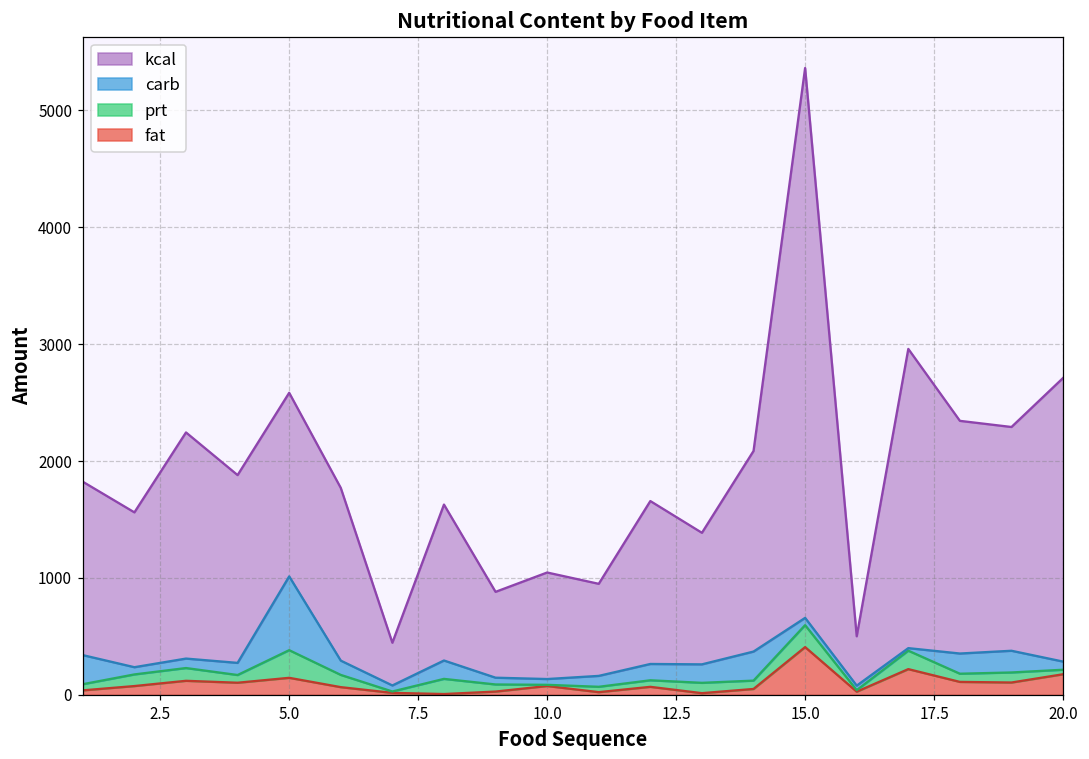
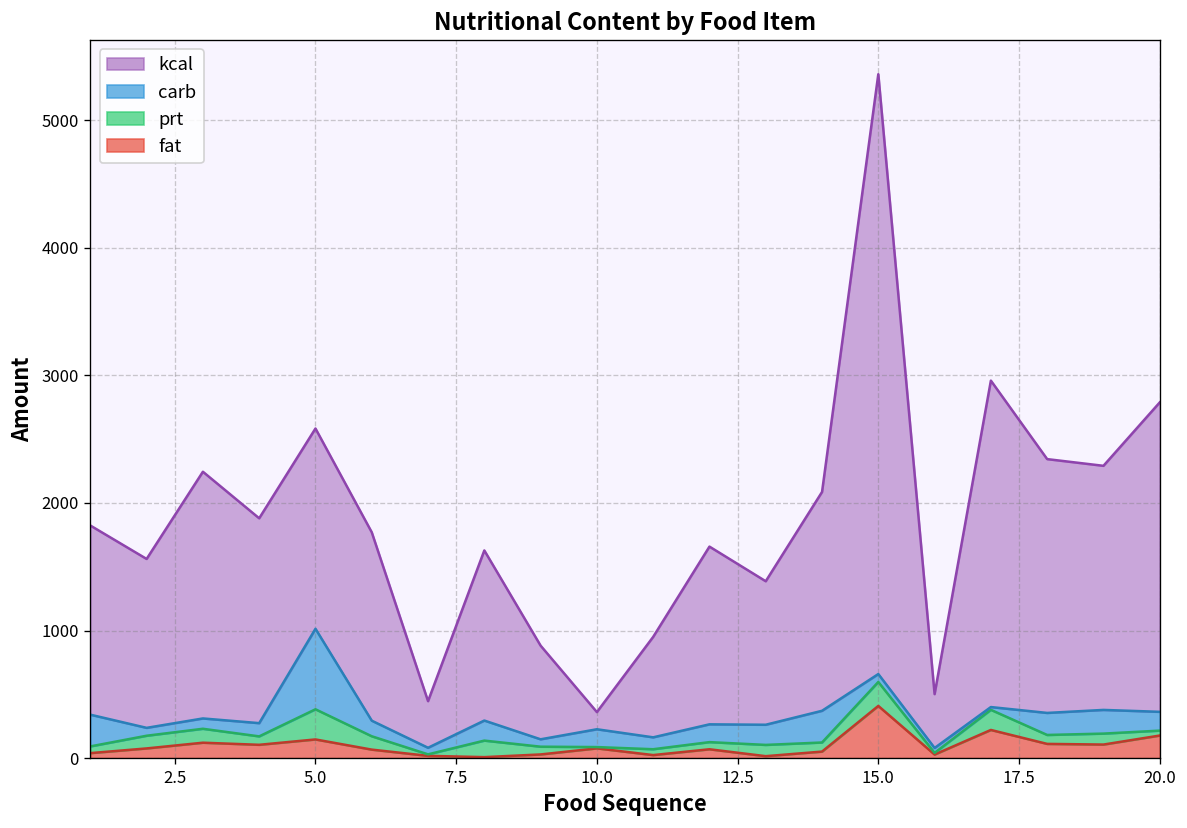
carb, 10.0: 50 -> 140
kcal, 10.0: 910 -> 130
carb, 20.0: 70 -> 150
